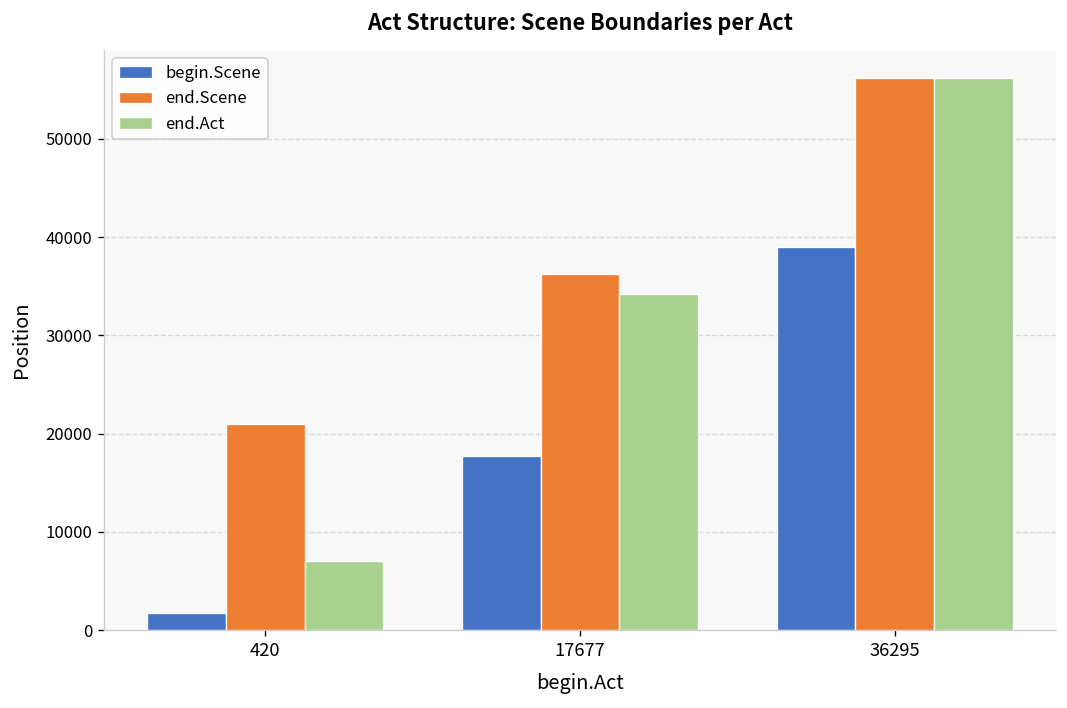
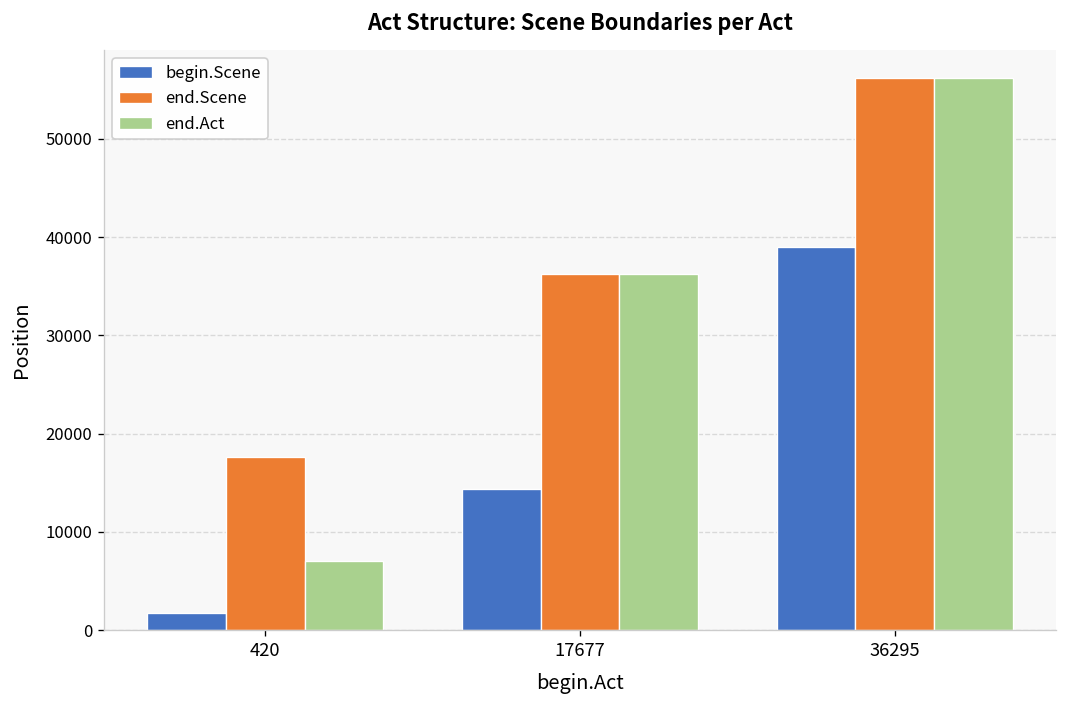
end.Scene, 420: 21000 -> 18000
begin.Scene, 17677: 18000 -> 14000
end.Act, 17677: 34000 -> 36000
